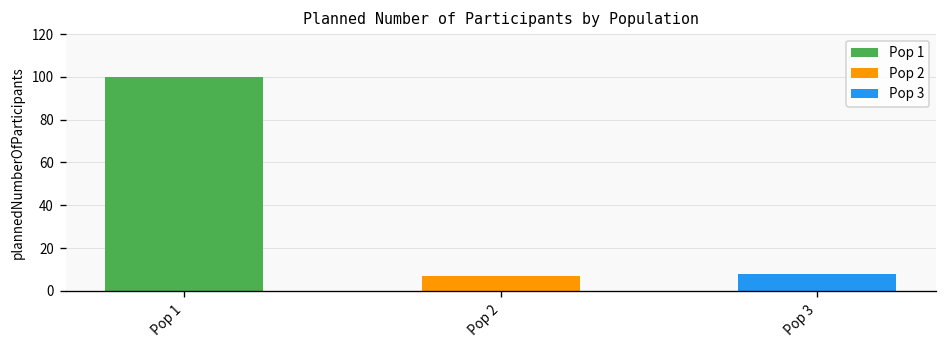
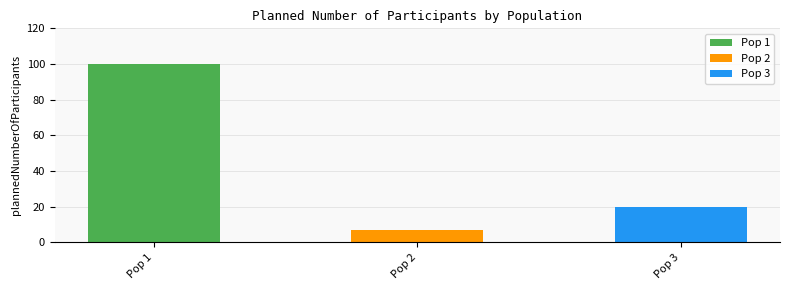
Pop 3: 8 -> 20
